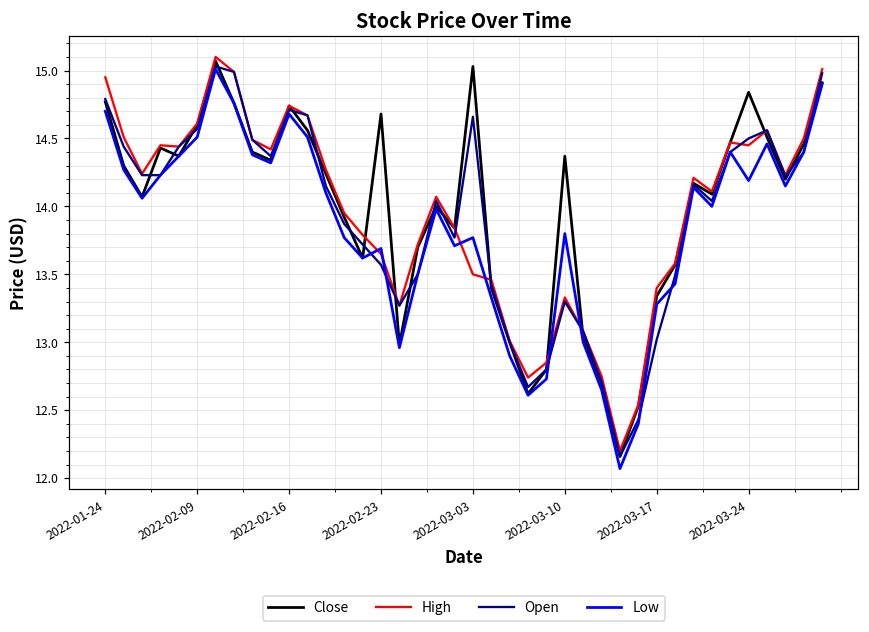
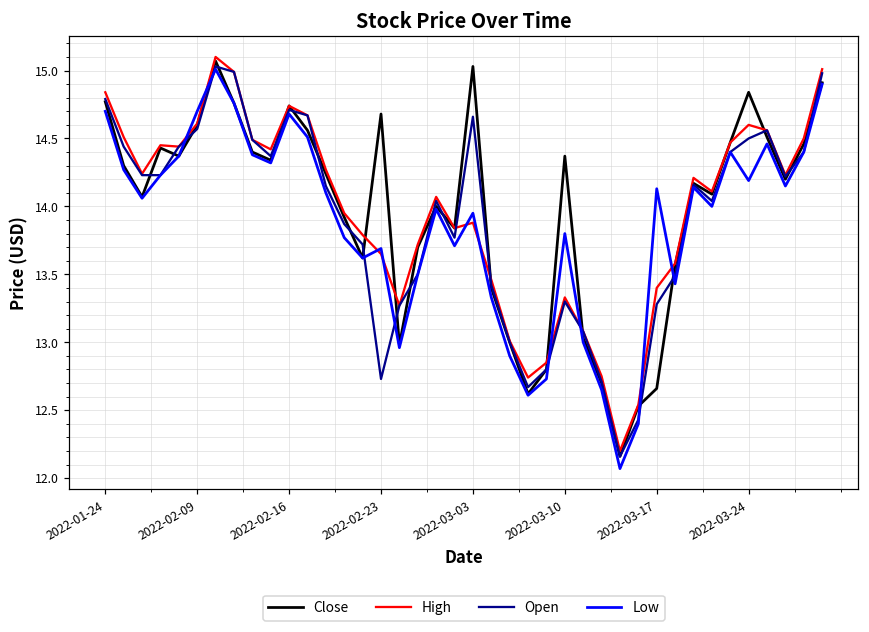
High, 2022-01-24: 14.95 -> 14.84
Low, 2022-02-09: 14.51 -> 14.70
Open, 2022-02-23: 13.57 -> 12.73
High, 2022-03-03: 13.50 -> 13.88
Low, 2022-03-03: 13.77 -> 13.95
Close, 2022-03-17: 13.34 -> 12.66
Open, 2022-03-17: 13.02 -> 13.28
Low, 2022-03-17: 13.28 -> 14.13
High, 2022-03-24: 14.45 -> 14.60
